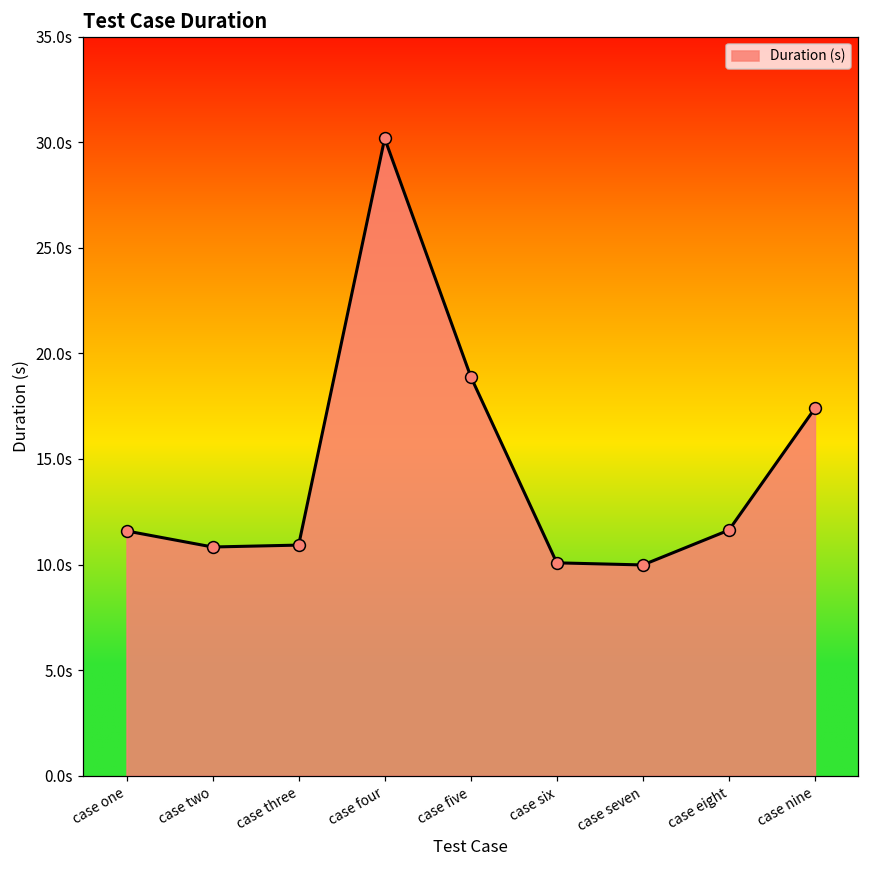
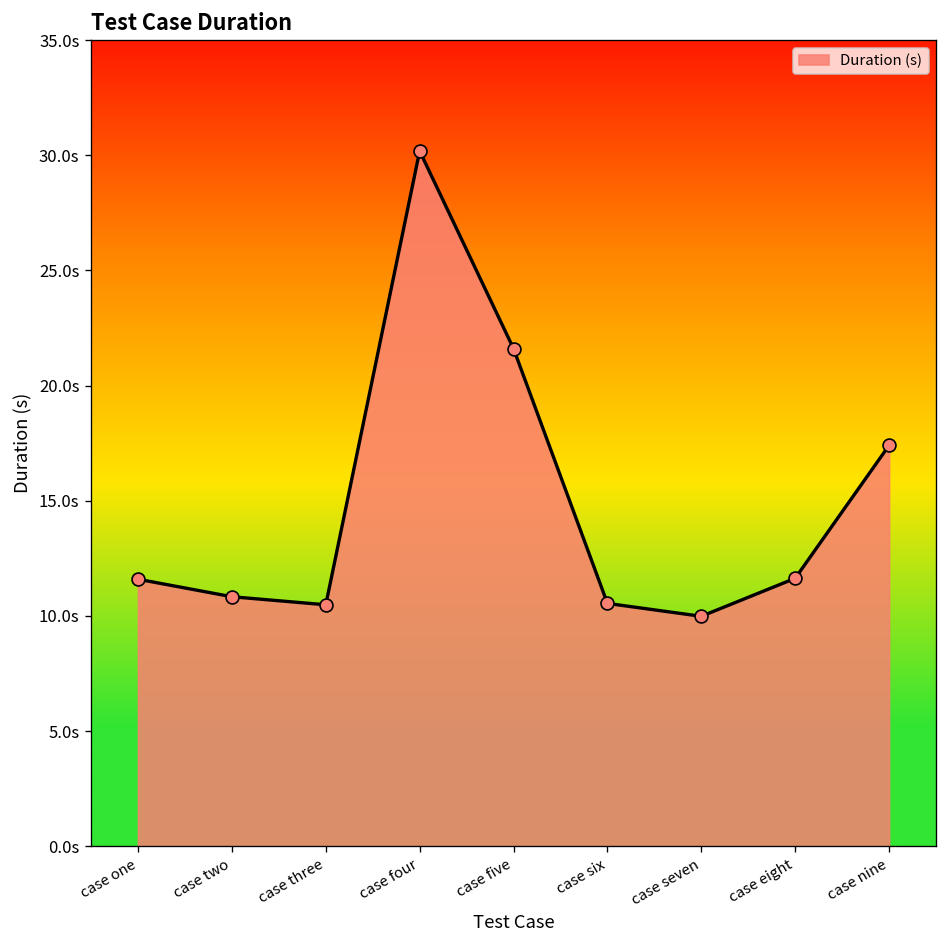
case three: 10.9s -> 10.5s
case five: 18.9s -> 21.6s
case six: 10.1s -> 10.5s
